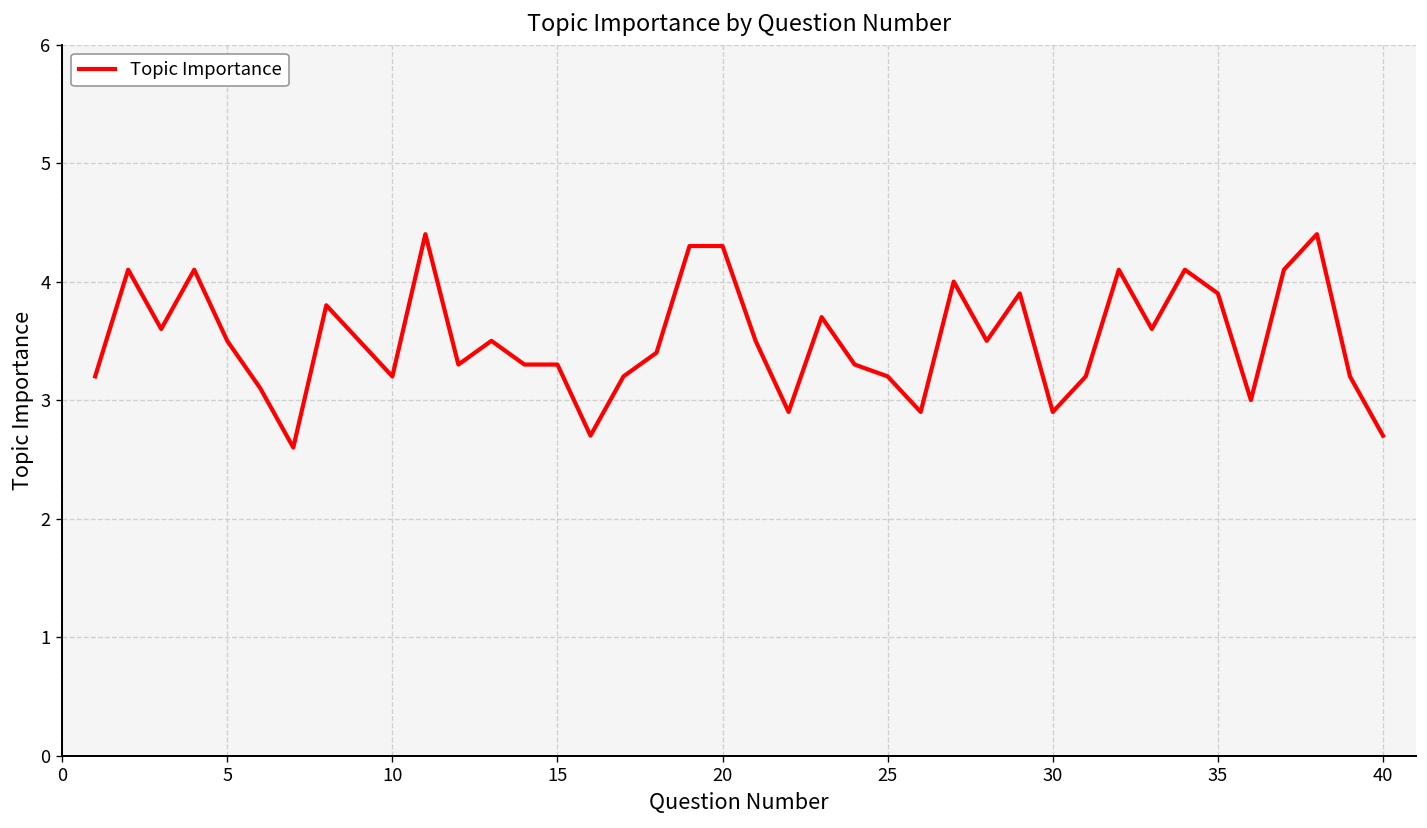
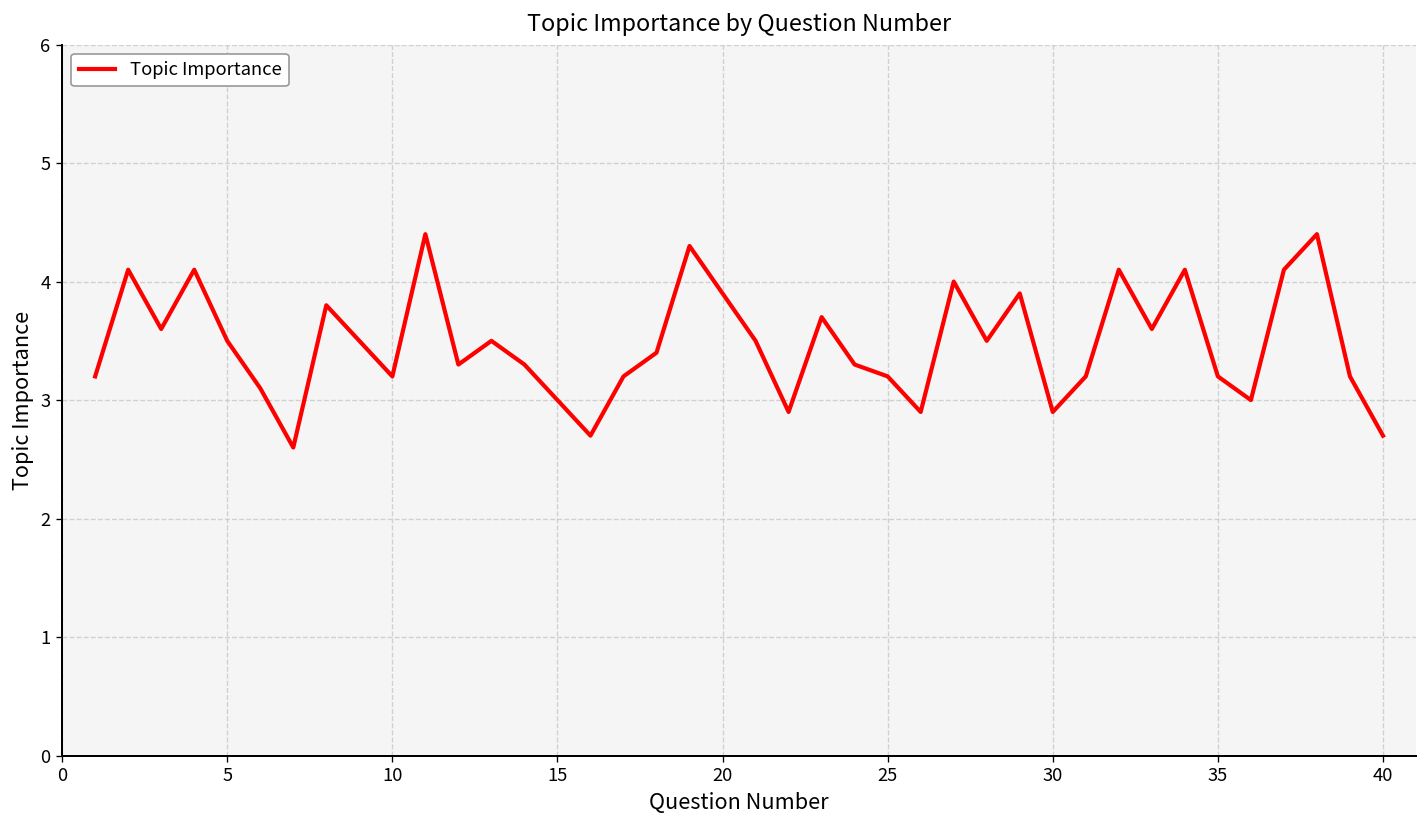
15: 3.3 -> 3.0
20: 4.3 -> 3.9
35: 3.9 -> 3.2
